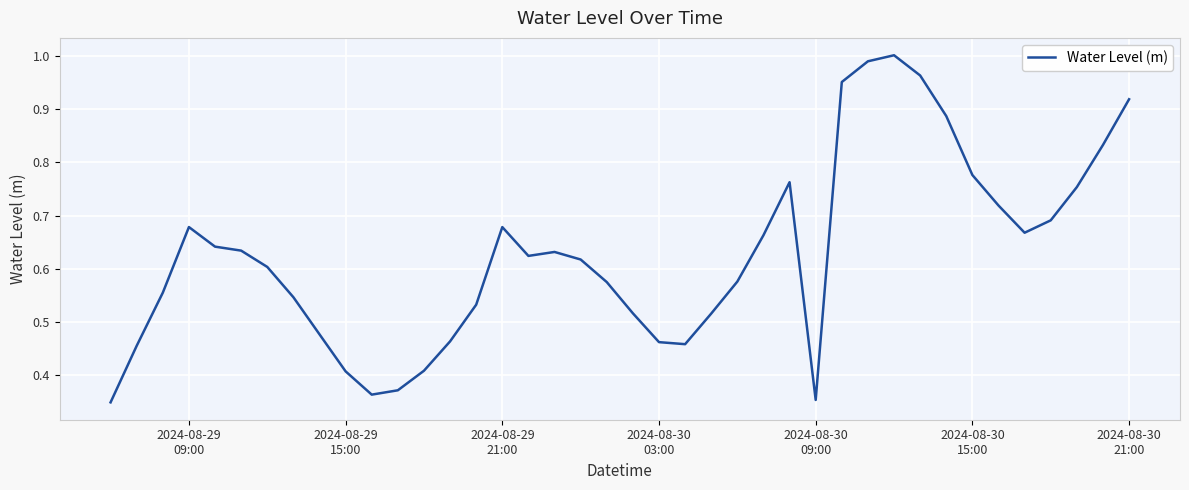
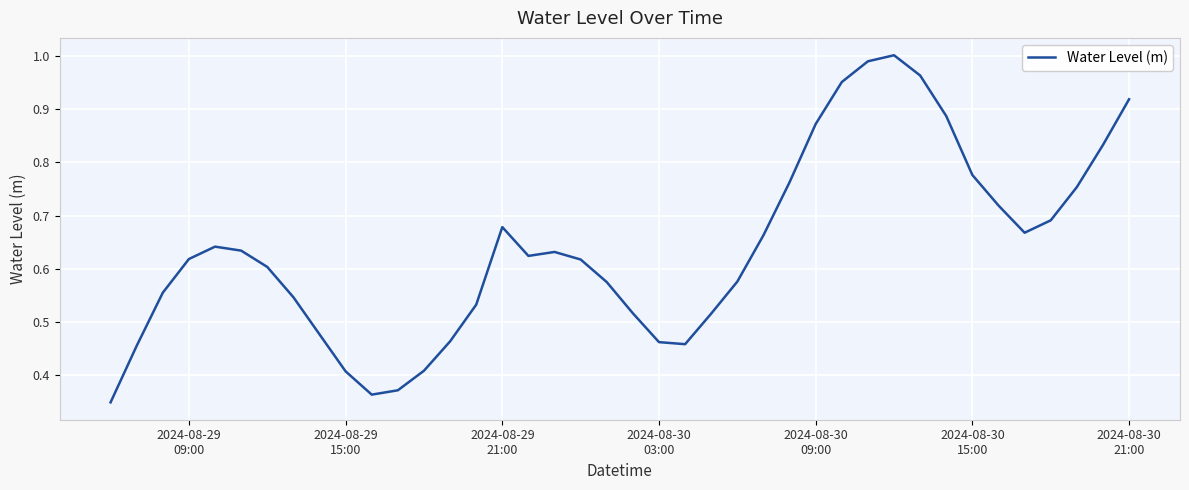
2024-08-29 09:00: 0.68 -> 0.62
2024-08-30 09:00: 0.35 -> 0.87
